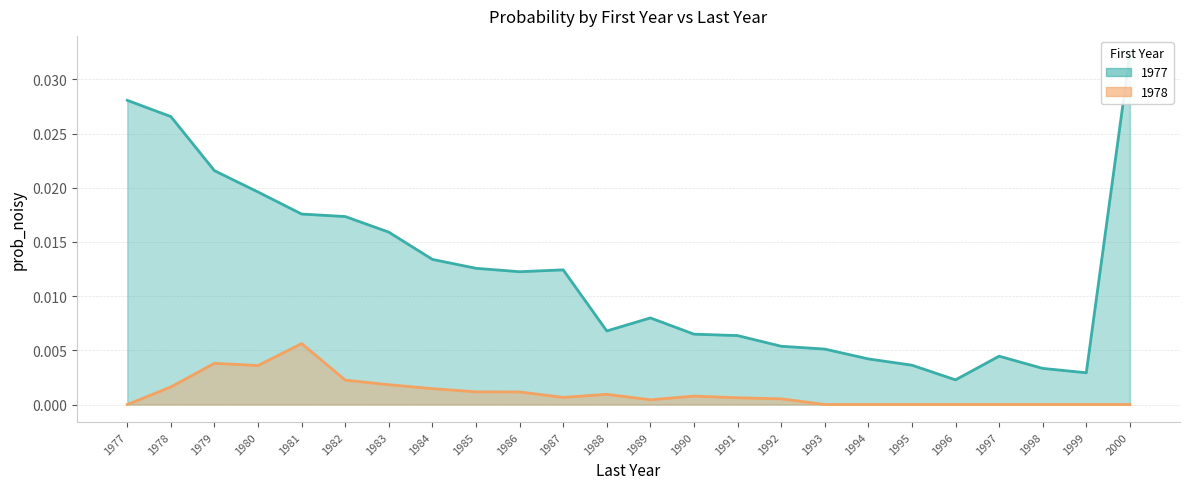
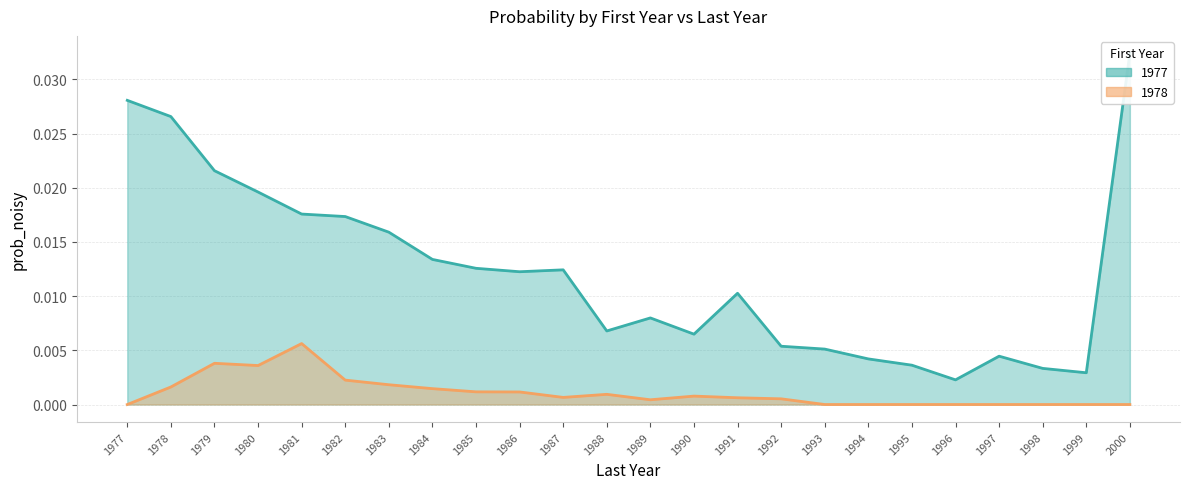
1977, 1991: 0.0064 -> 0.0103
